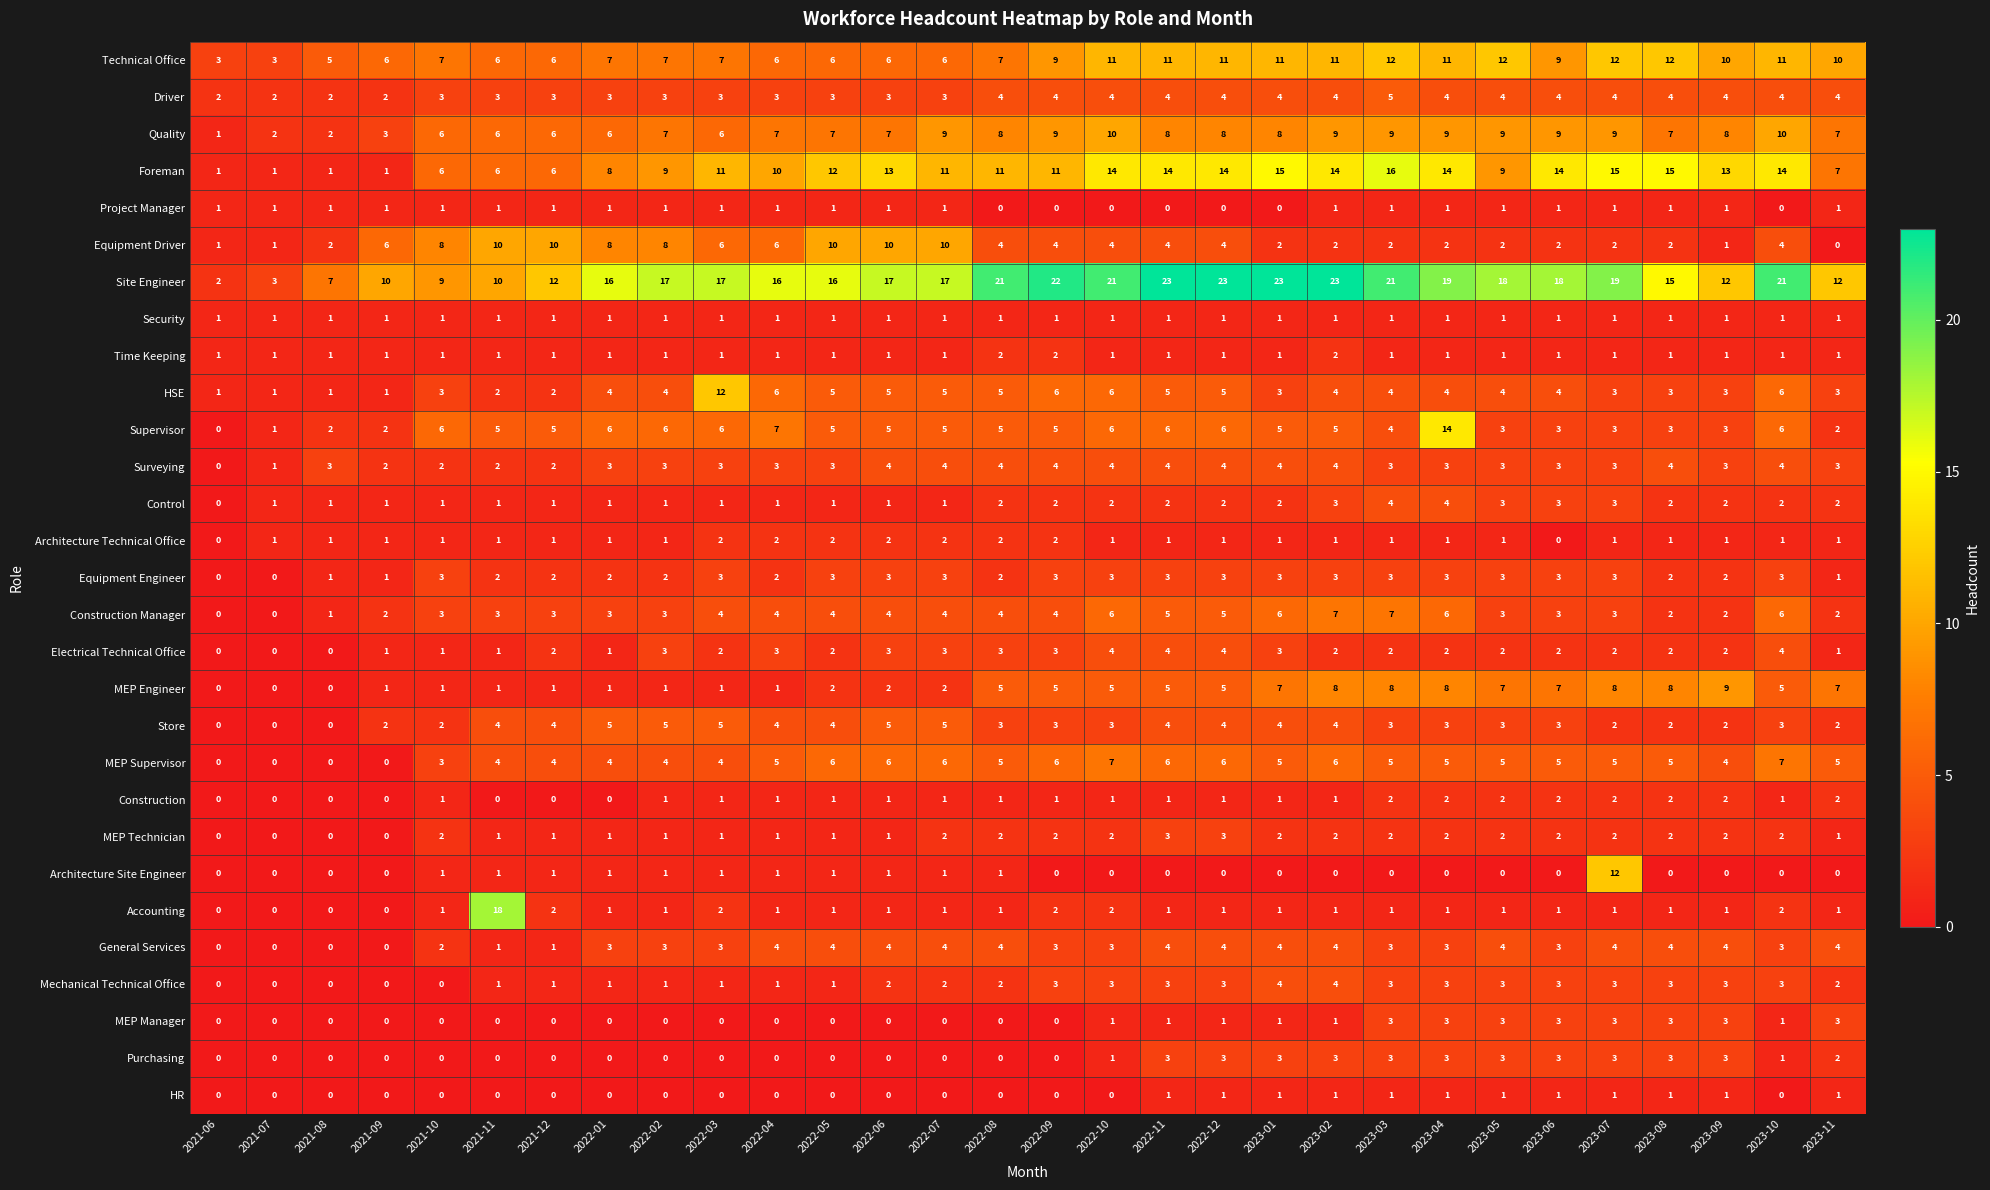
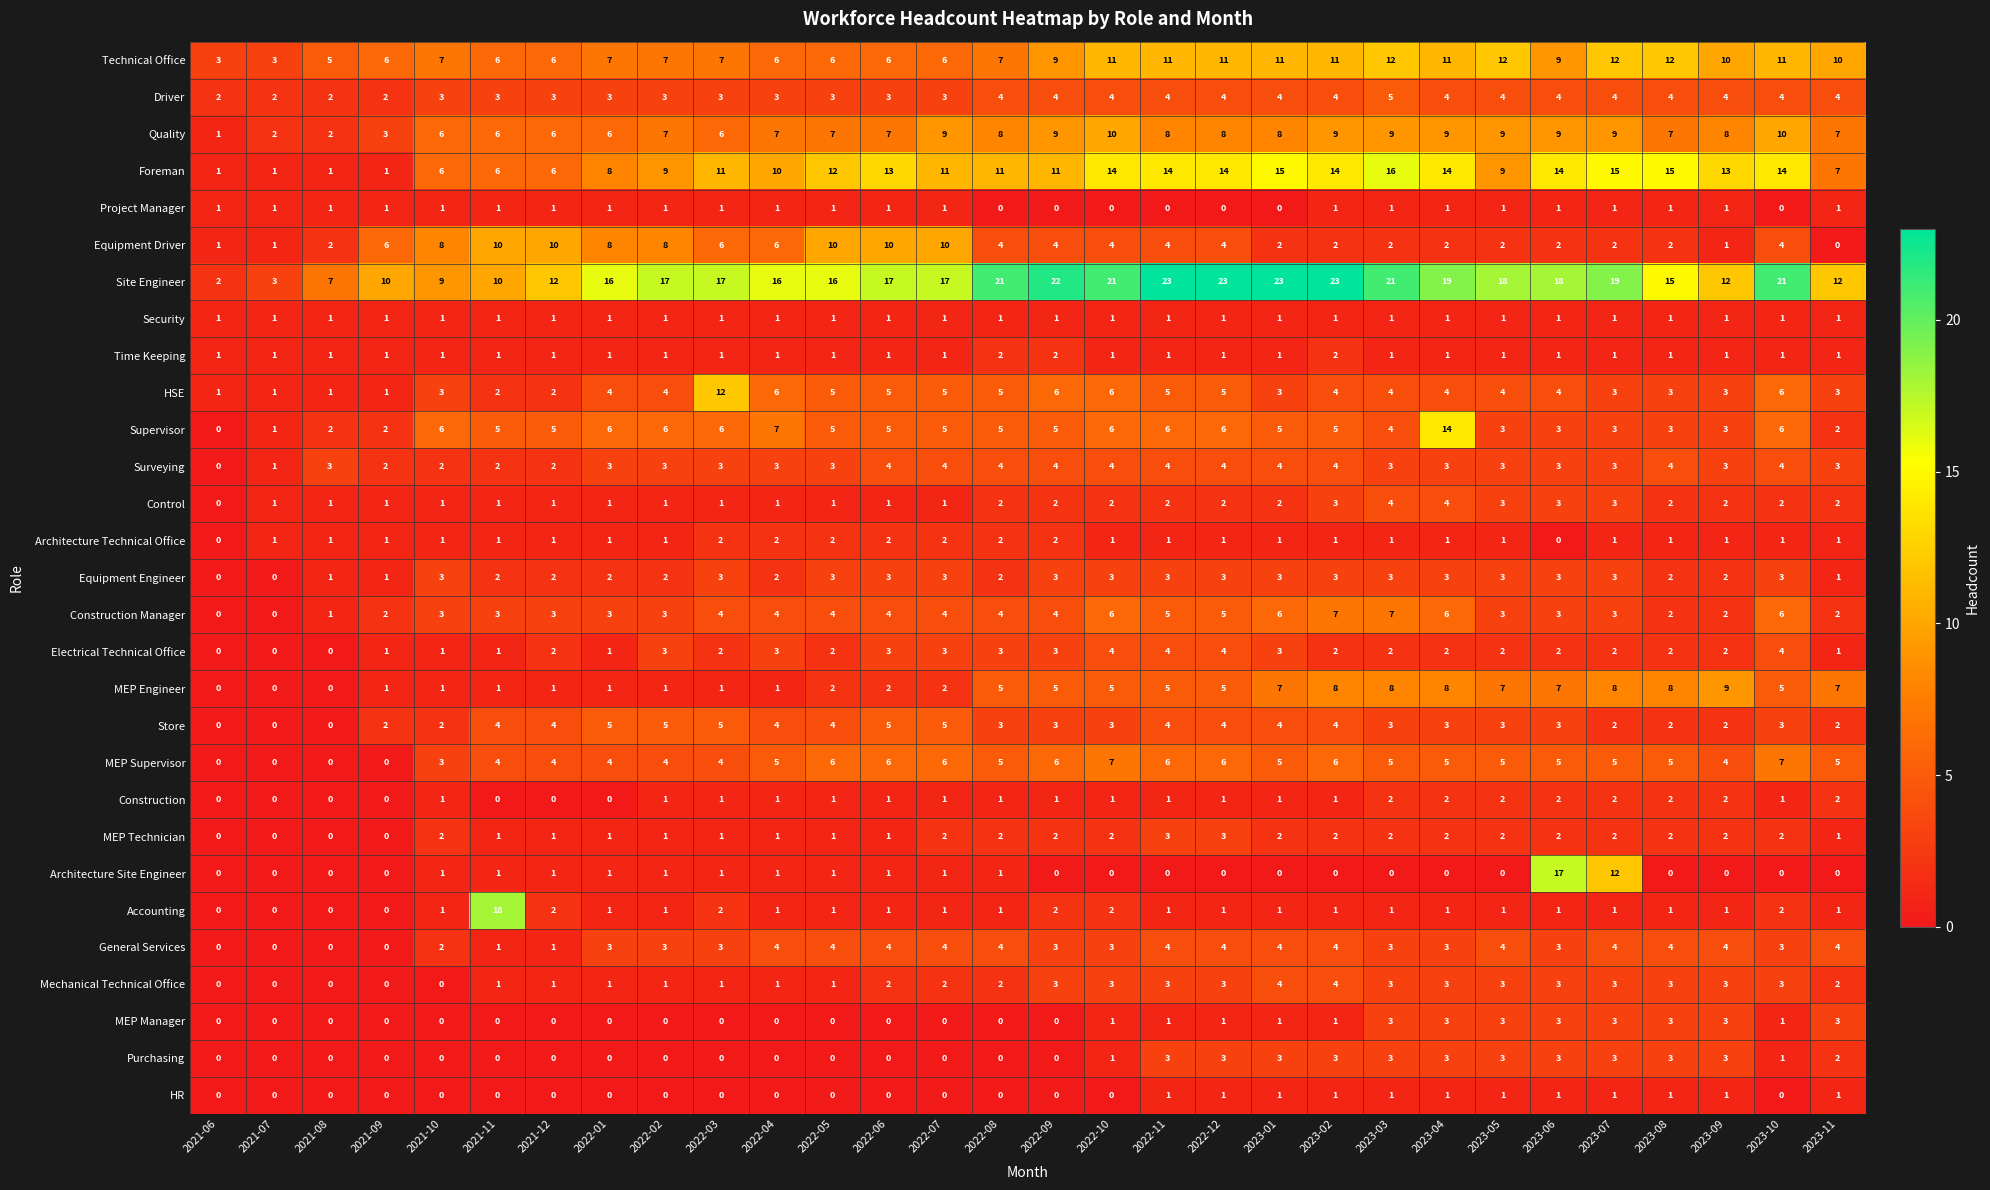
Architecture Site Engineer, 2023-06: 0 -> 17
